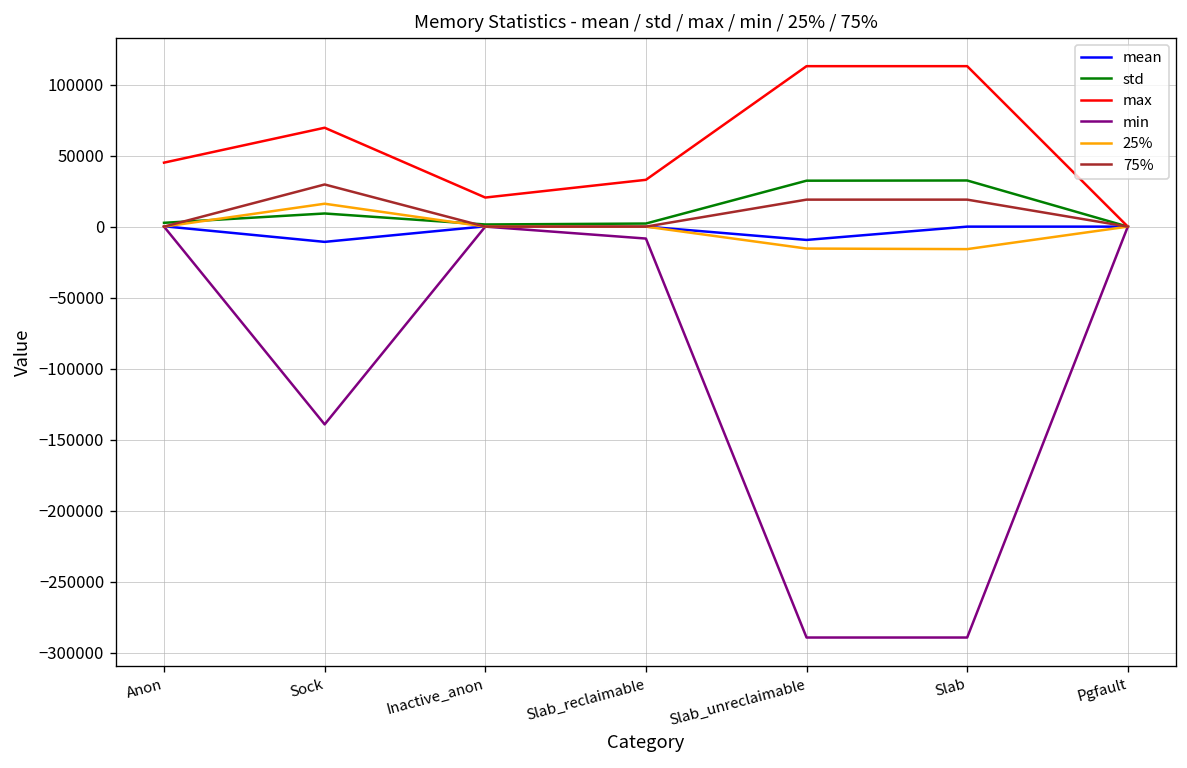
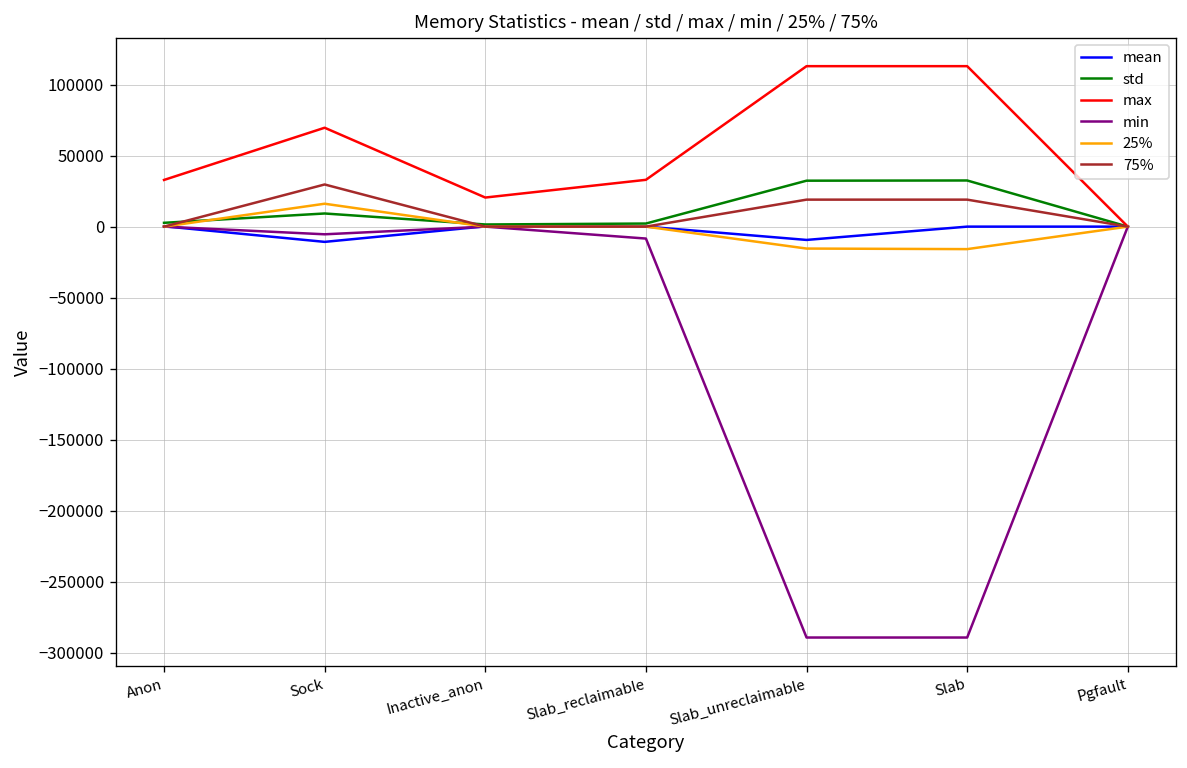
max, Anon: 45000 -> 33000
min, Sock: -139000 -> -5000
